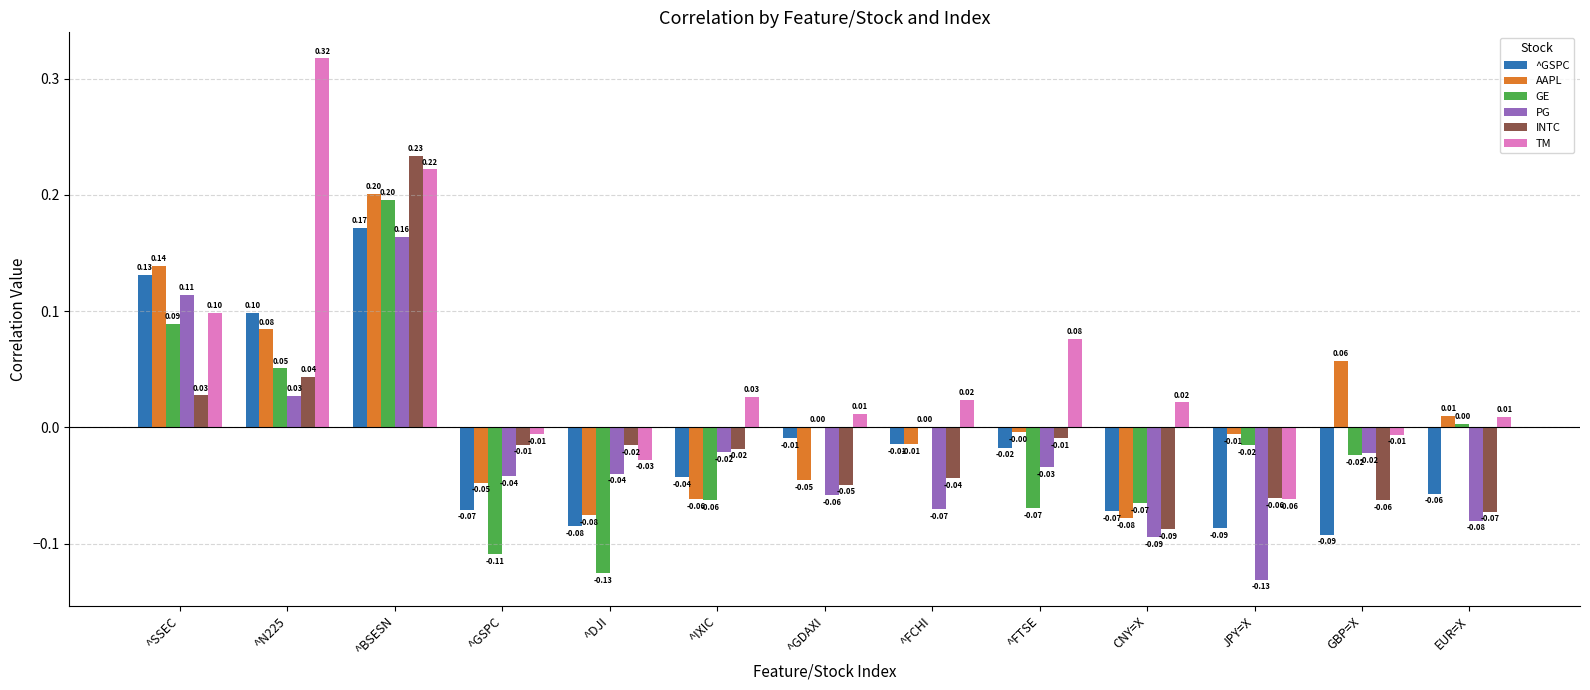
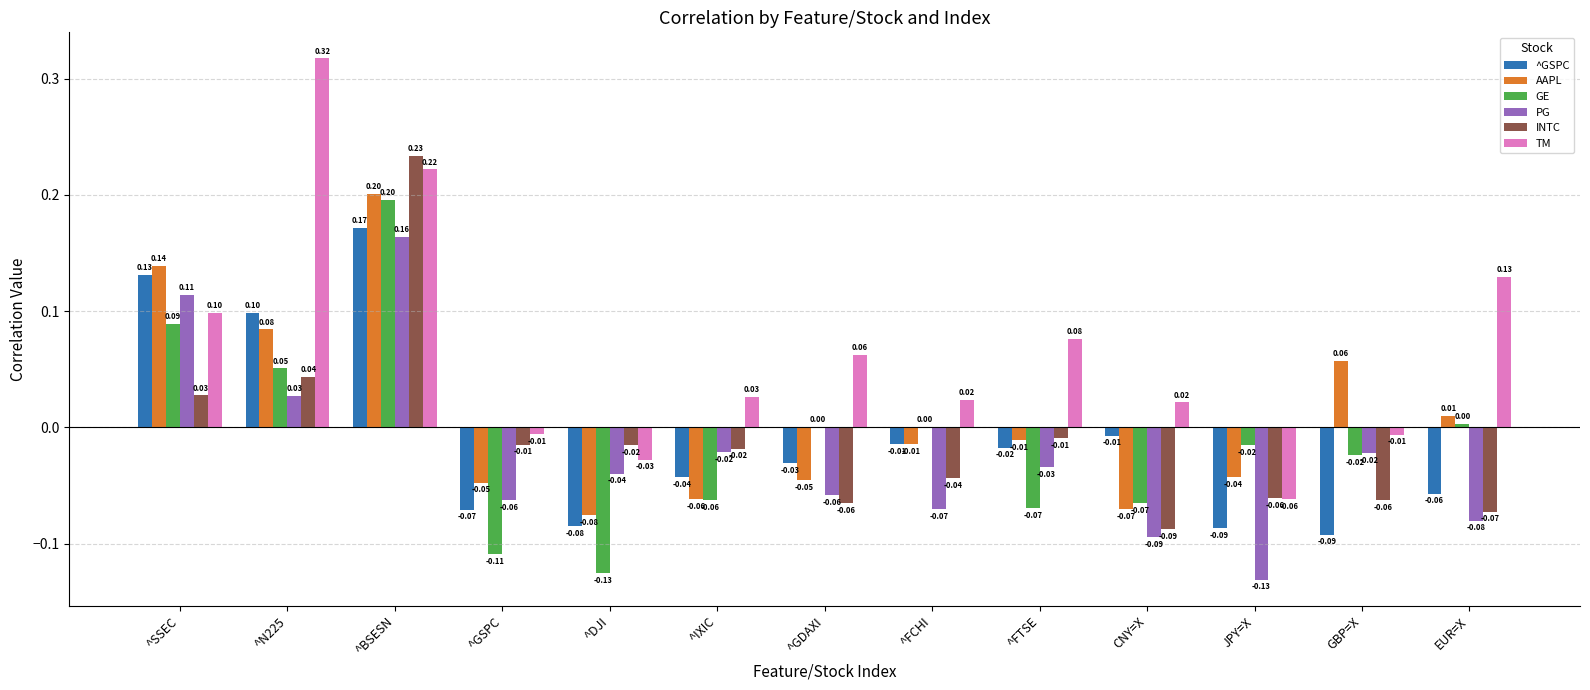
PG, ^GSPC: -0.04 -> -0.06
^GSPC, ^GDAXI: -0.01 -> -0.03
INTC, ^GDAXI: -0.05 -> -0.06
TM, ^GDAXI: 0.01 -> 0.06
AAPL, ^FTSE: -0.00 -> -0.01
^GSPC, CNY=X: -0.07 -> -0.01
AAPL, CNY=X: -0.08 -> -0.07
AAPL, JPY=X: -0.01 -> -0.04
TM, EUR=X: 0.01 -> 0.13
